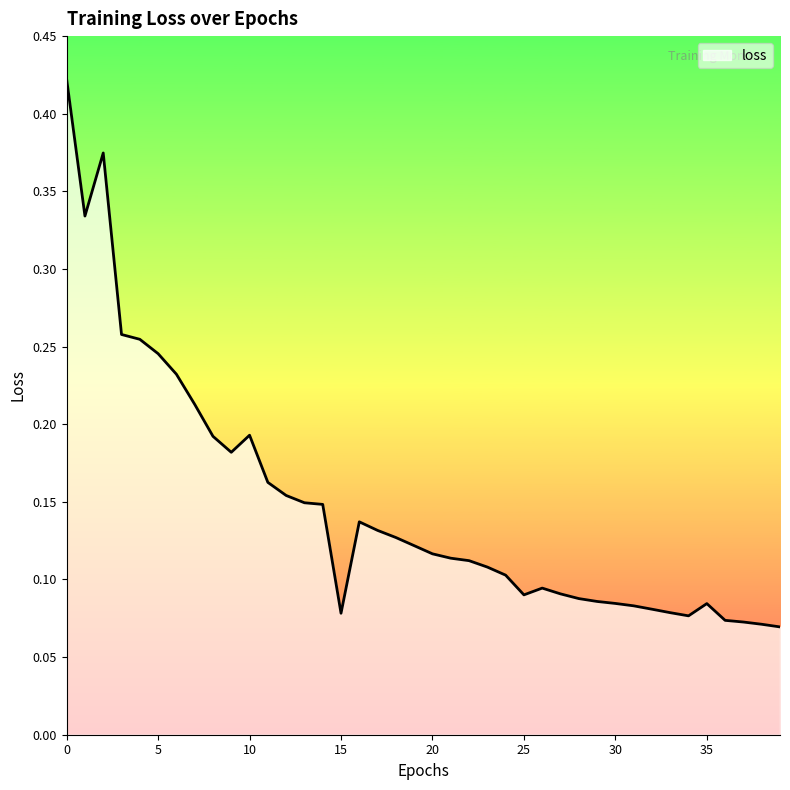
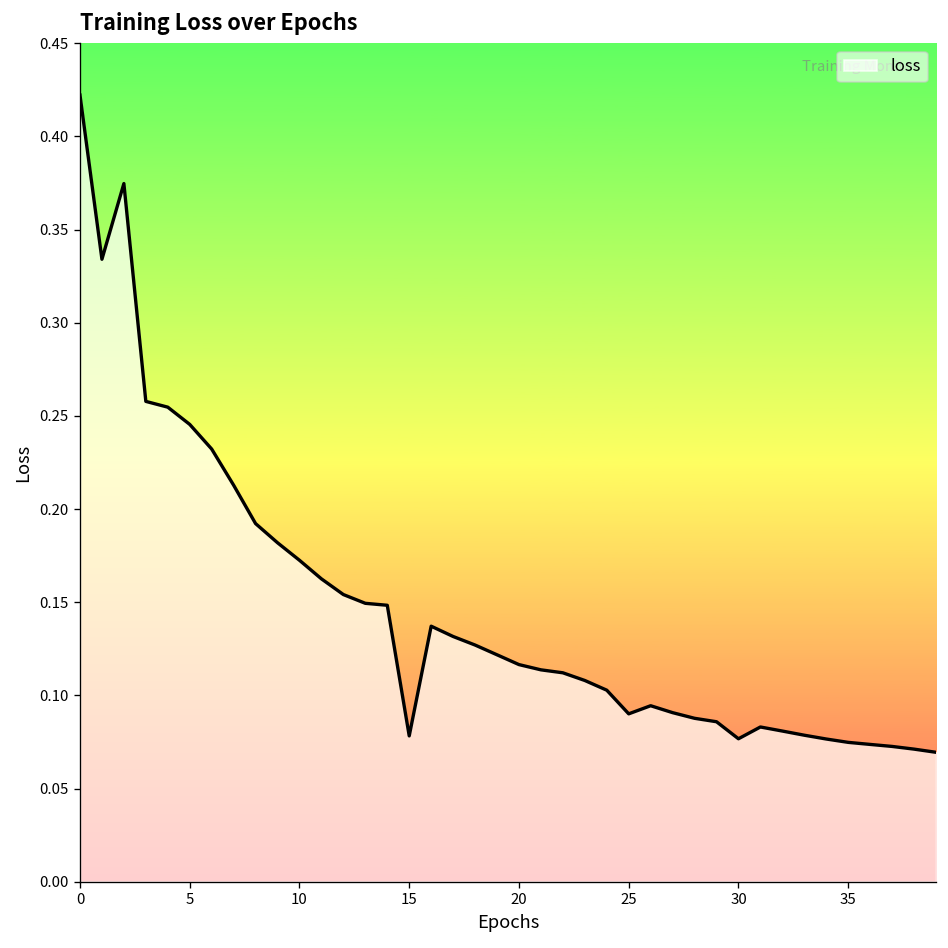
10: 0.193 -> 0.173
30: 0.085 -> 0.077
35: 0.084 -> 0.075
